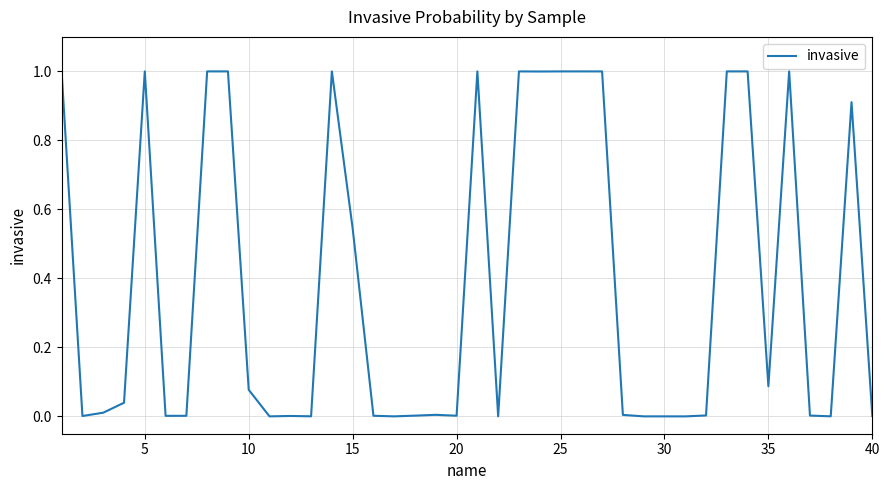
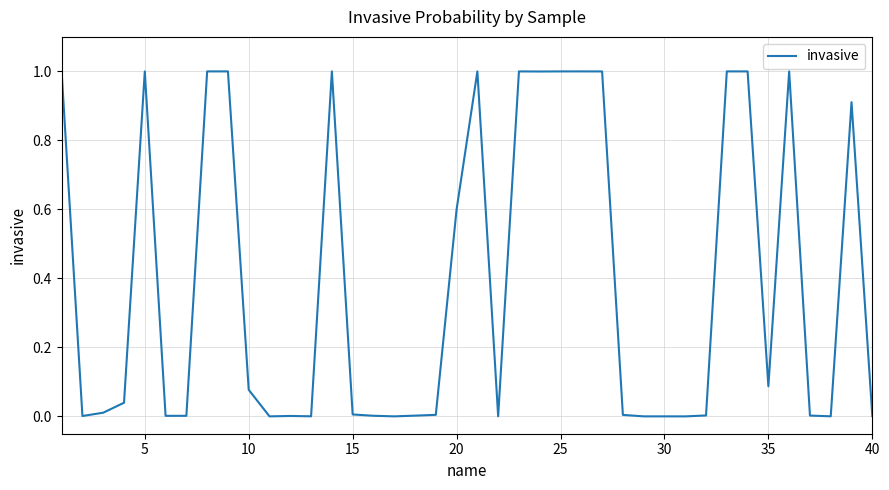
15: 0.55 -> 0.01
20: 0.00 -> 0.60
